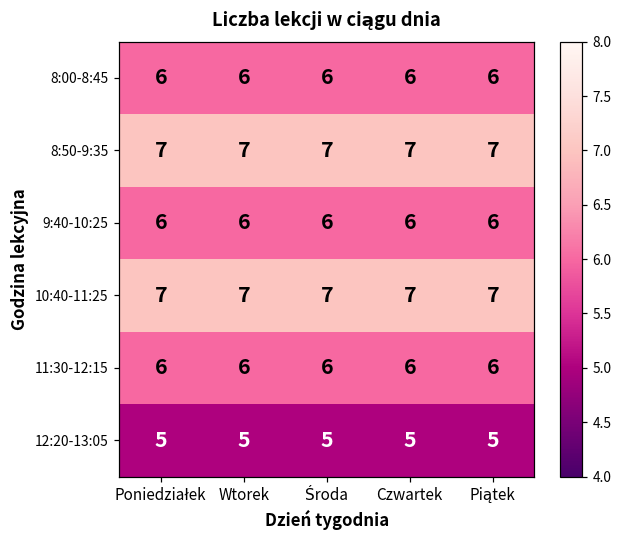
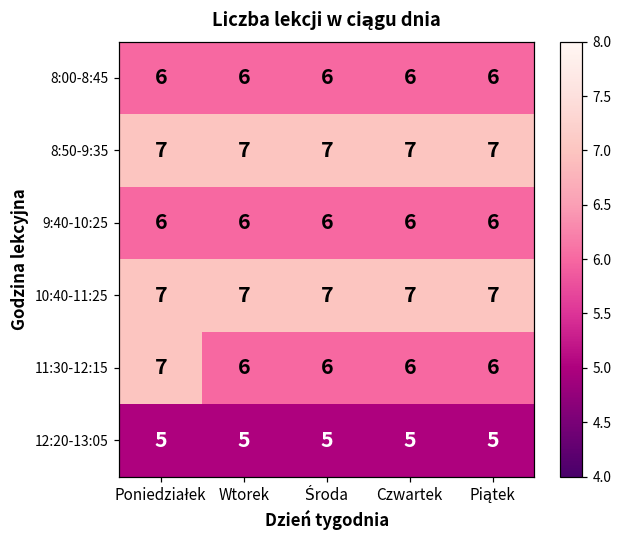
11:30-12:15, Poniedziałek: 6 -> 7
